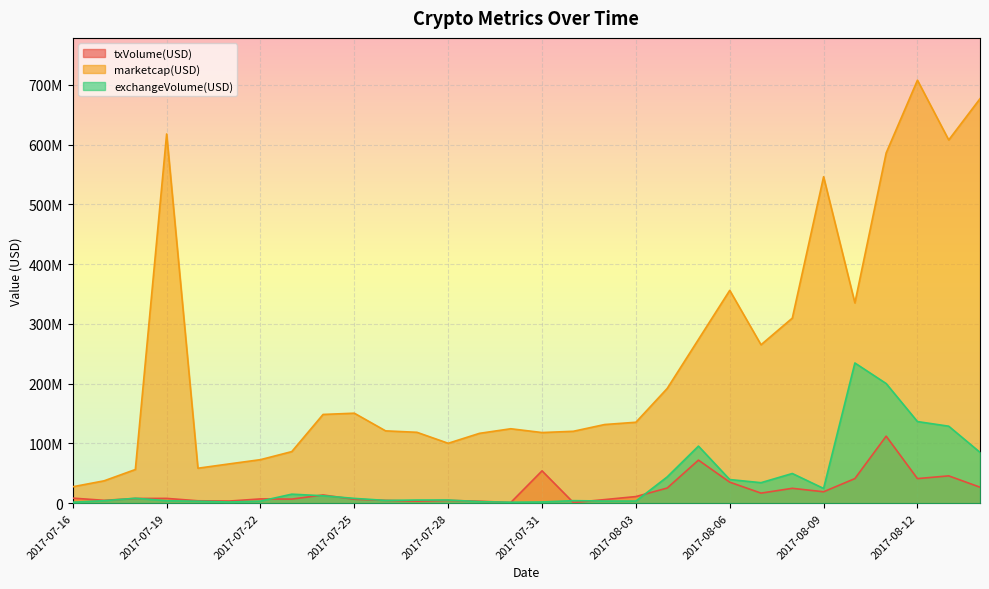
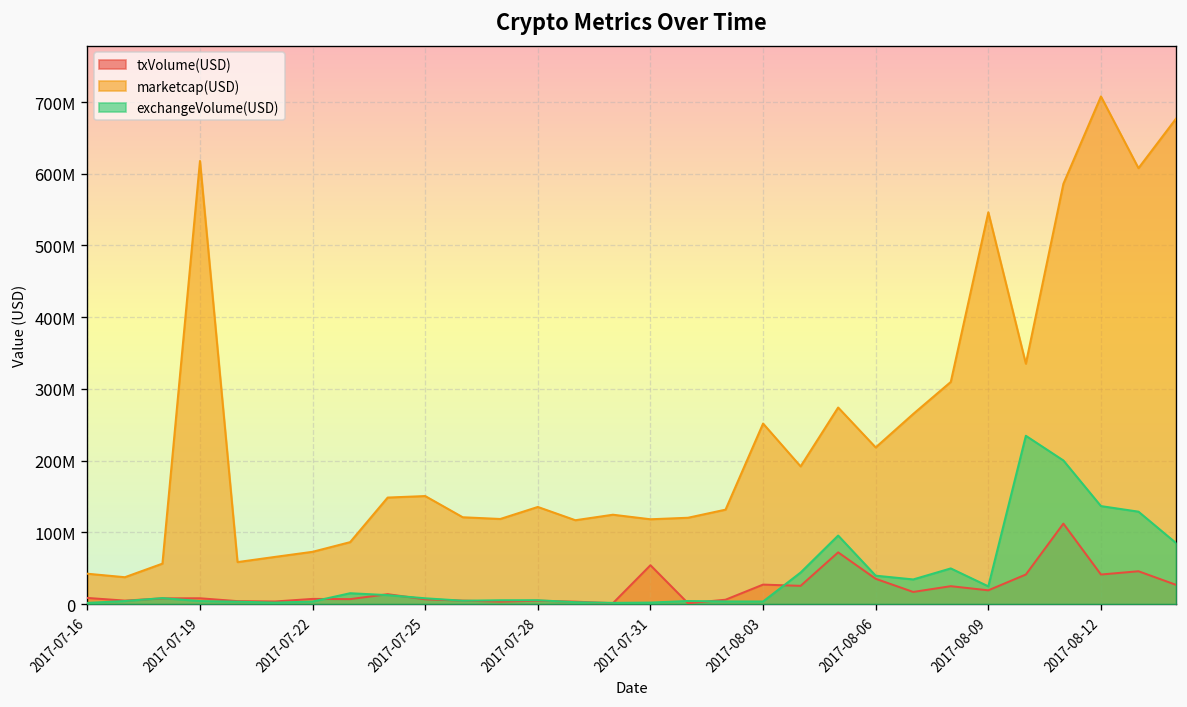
marketcap(USD), 2017-07-16: 30000000 -> 40000000
marketcap(USD), 2017-07-28: 100000000 -> 140000000
txVolume(USD), 2017-08-03: 10000000 -> 30000000
marketcap(USD), 2017-08-03: 140000000 -> 250000000
marketcap(USD), 2017-08-06: 360000000 -> 220000000
